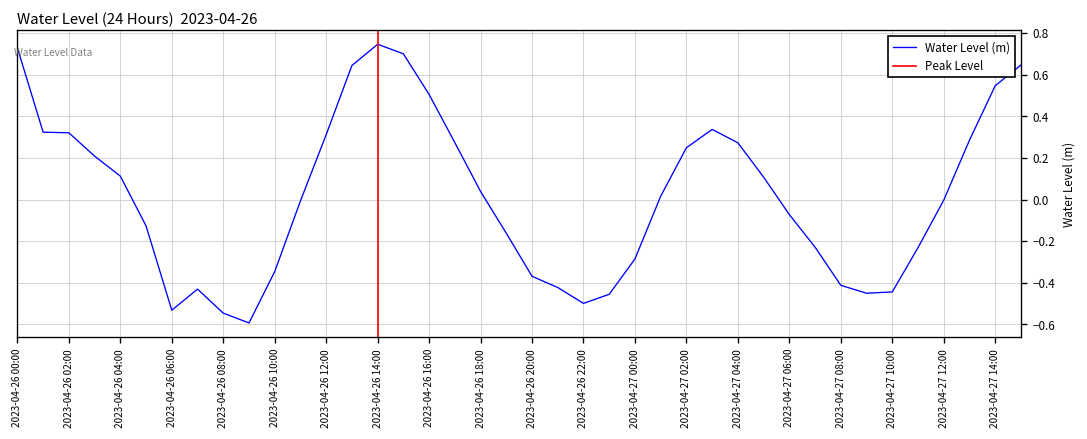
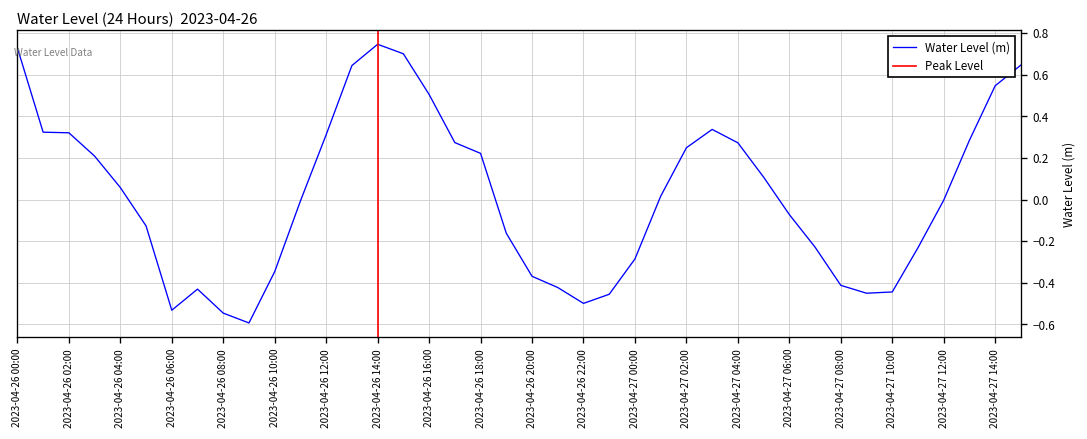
2023-04-26 04:00: 0.11 -> 0.06
2023-04-26 18:00: 0.04 -> 0.22
